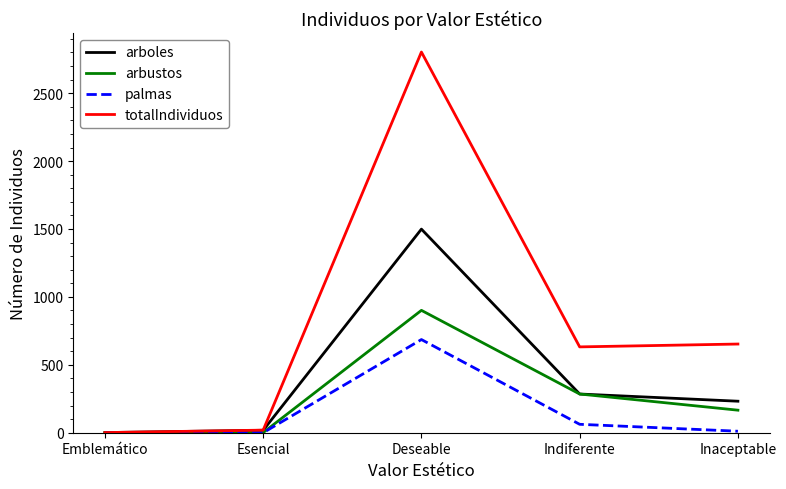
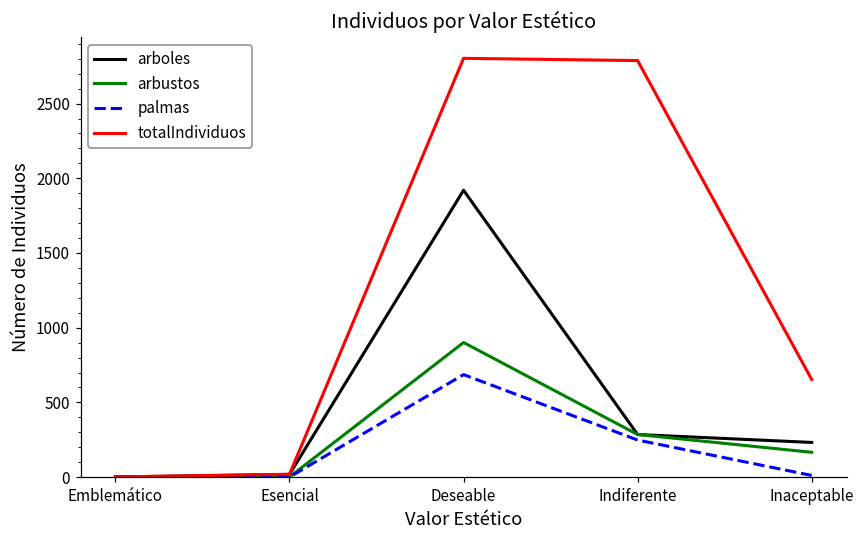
arboles, Deseable: 1500 -> 1920
palmas, Indiferente: 60 -> 250
totalIndividuos, Indiferente: 630 -> 2790
